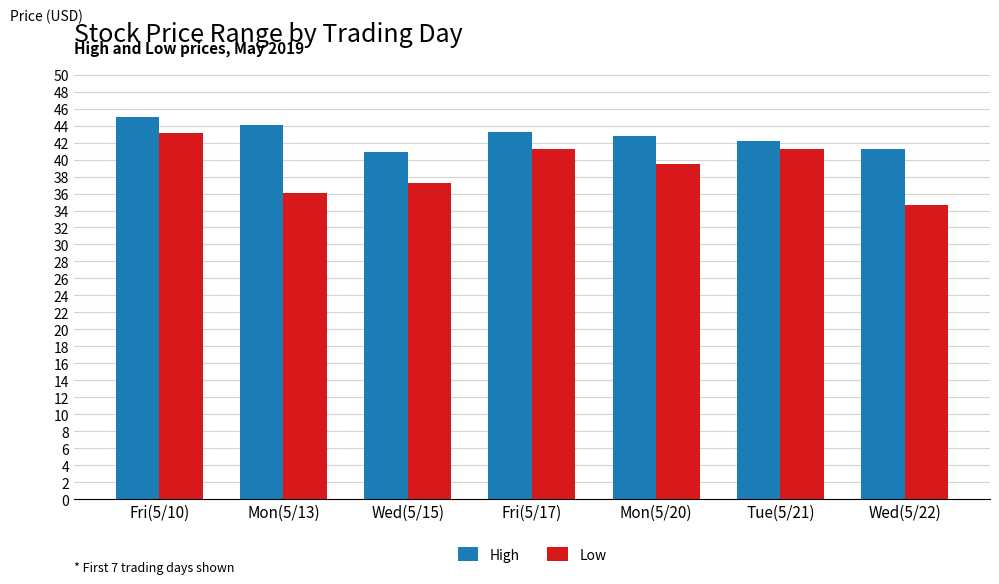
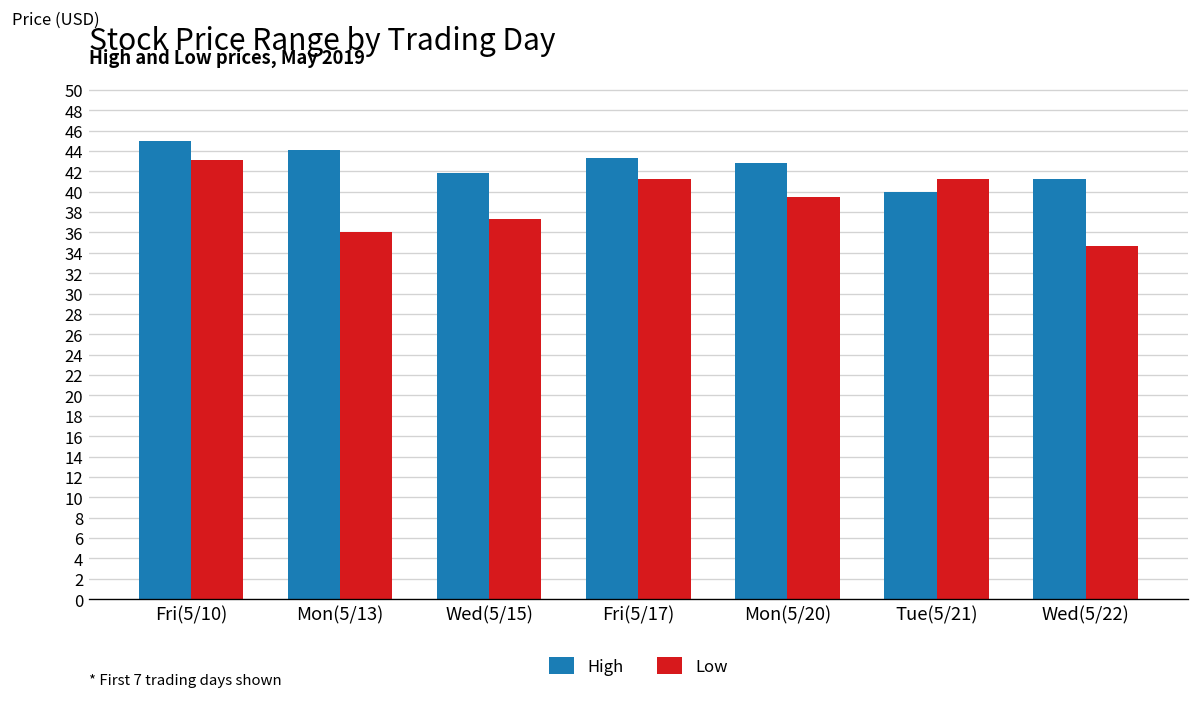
High, Wed(5/15): 41 -> 42
High, Tue(5/21): 42 -> 40
